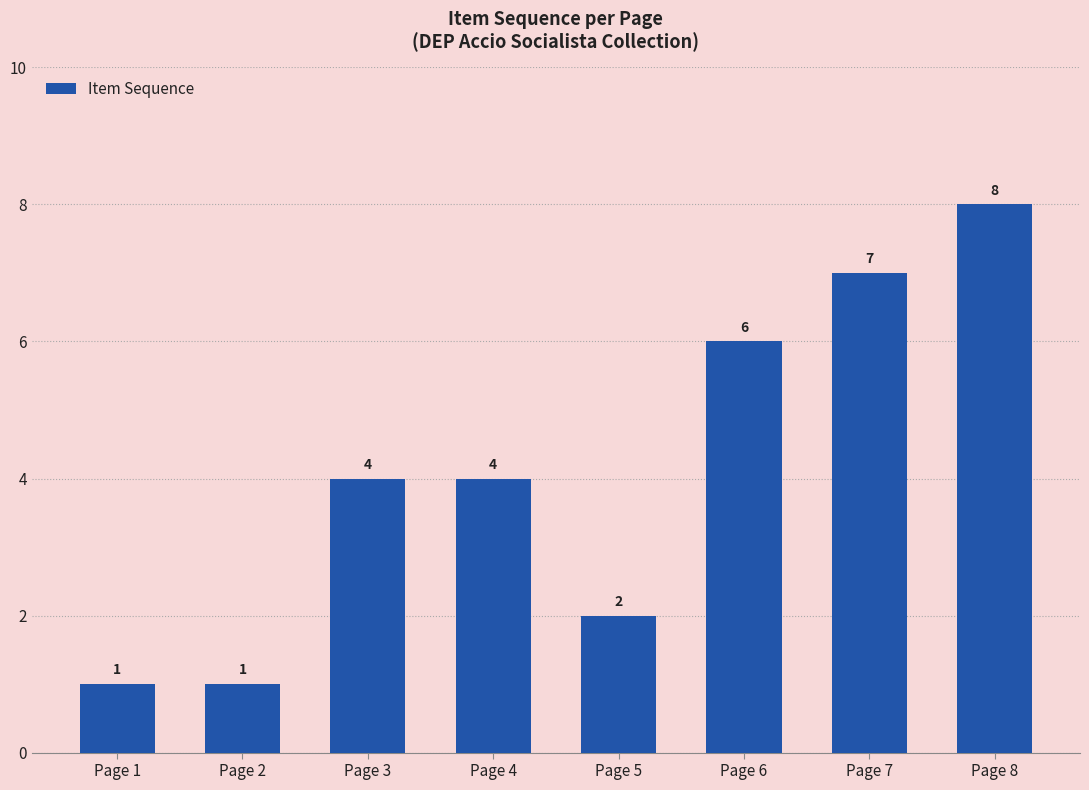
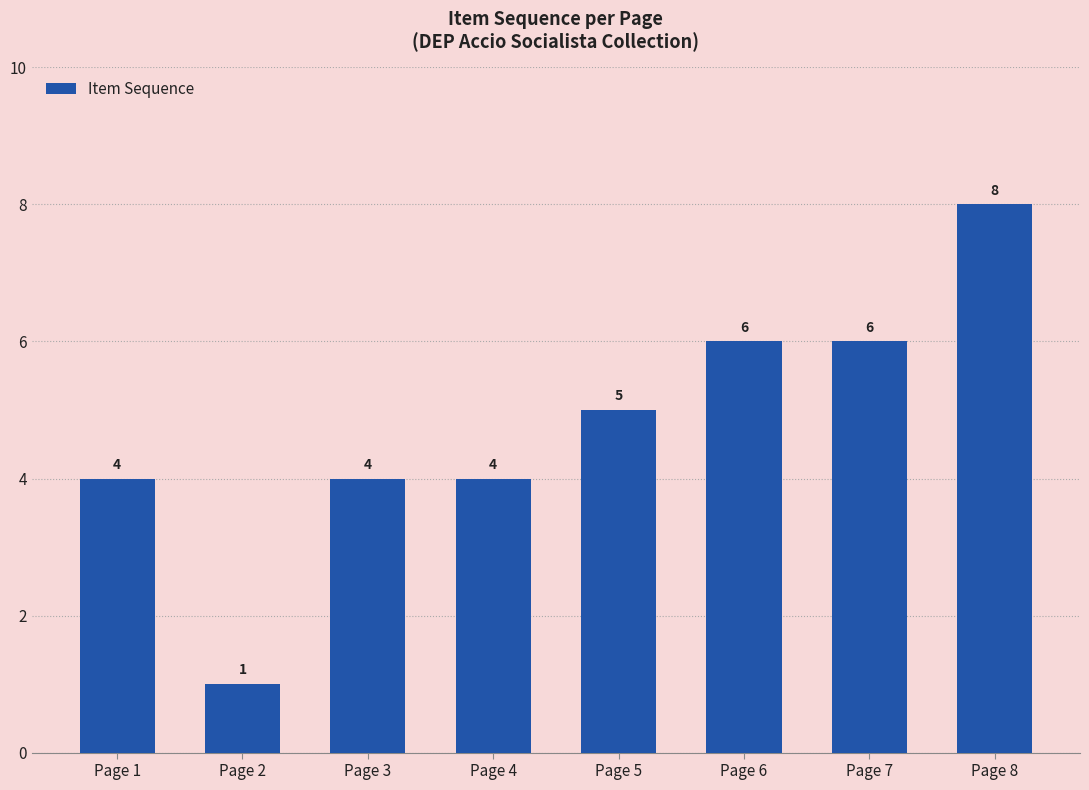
Page 1: 1 -> 4
Page 5: 2 -> 5
Page 7: 7 -> 6
